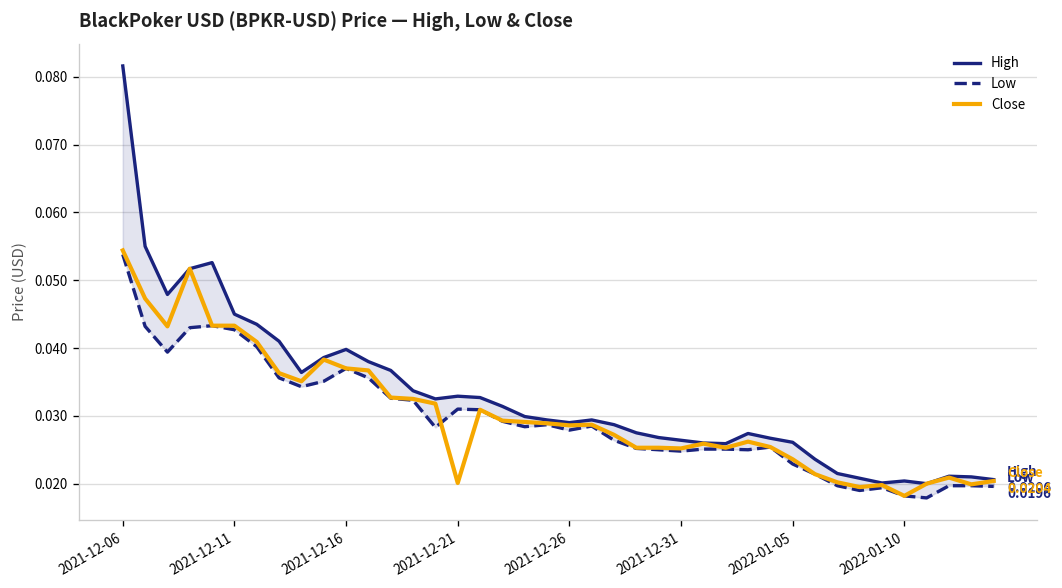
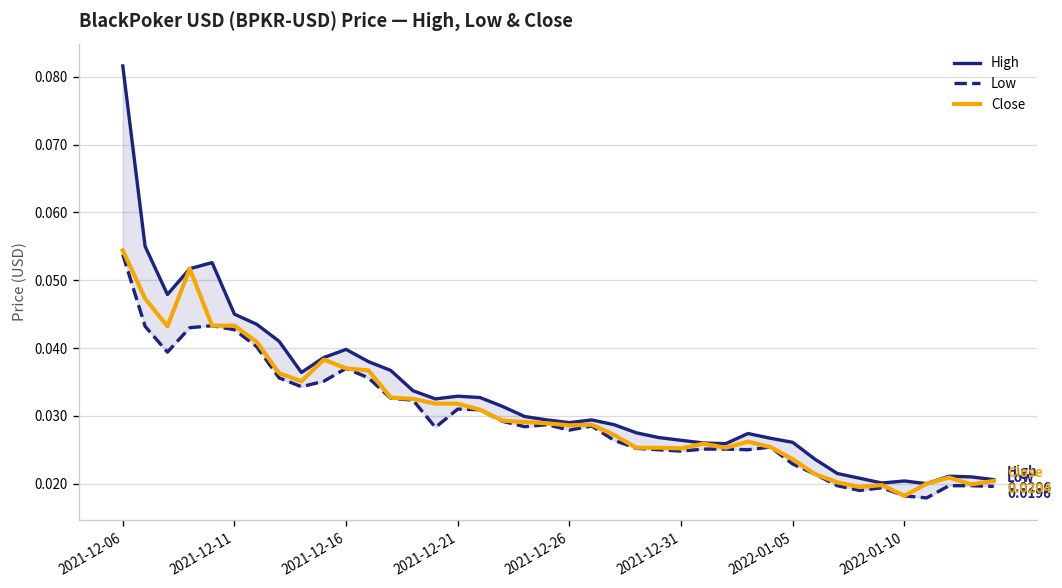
Close, 2021-12-21: 0.020 -> 0.032
